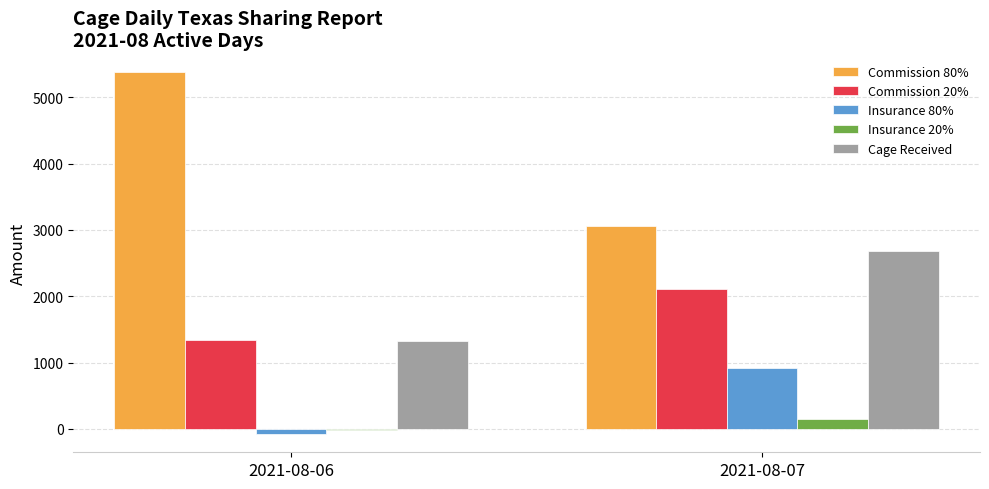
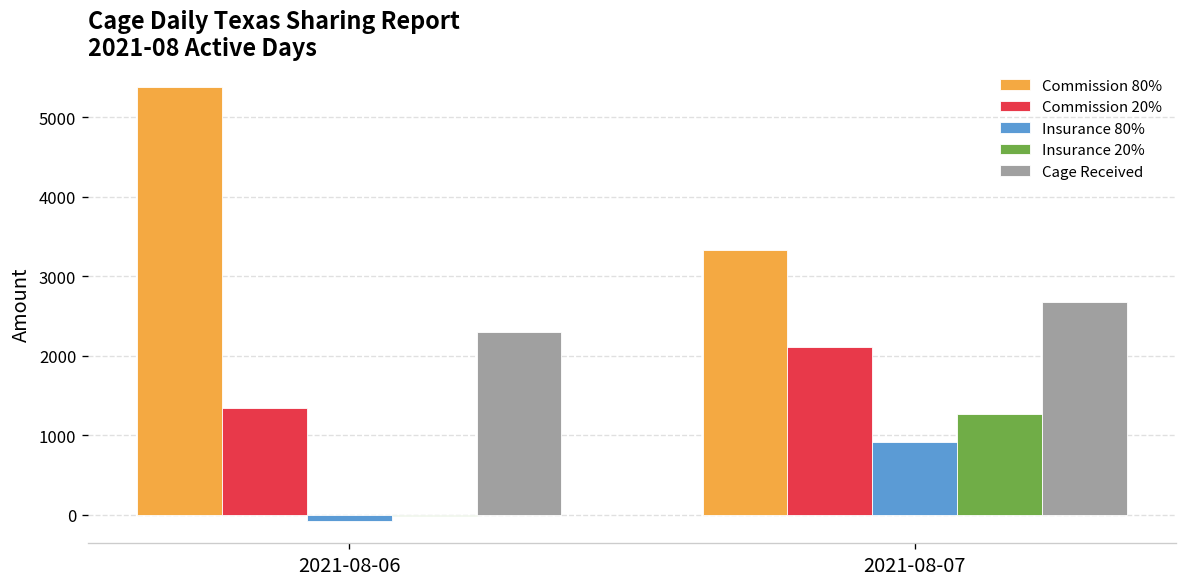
Cage Received, 2021-08-06: 1300 -> 2300
Commission 80%, 2021-08-07: 3100 -> 3300
Insurance 20%, 2021-08-07: 100 -> 1300
